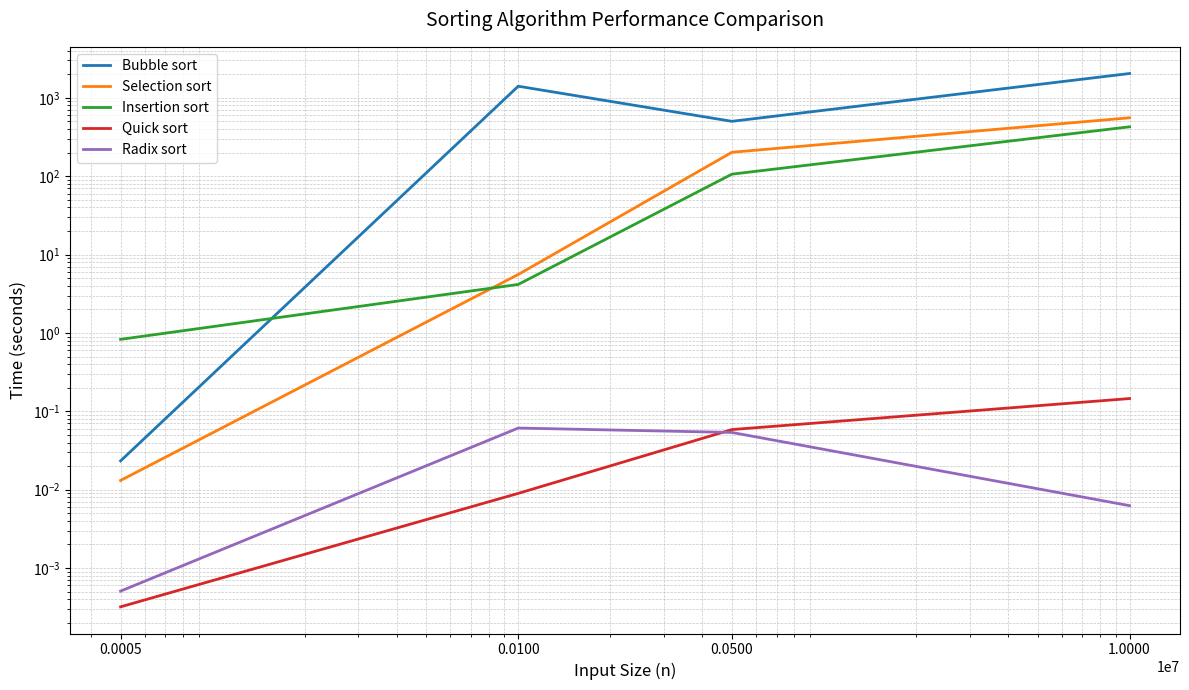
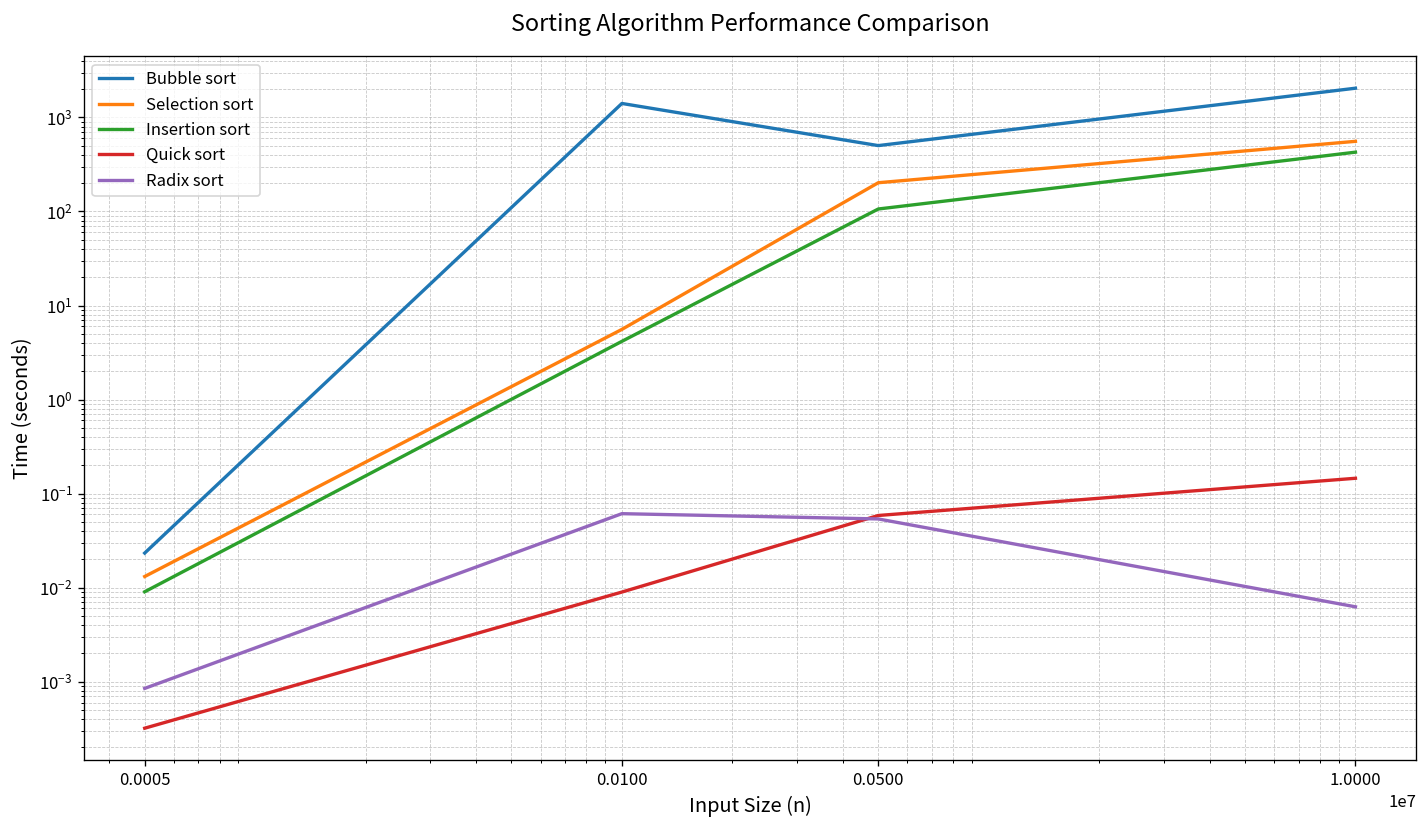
Insertion sort, 0.0005: 0.8 -> 0.009
Radix sort, 0.0005: 0.0005 -> 0.0008
